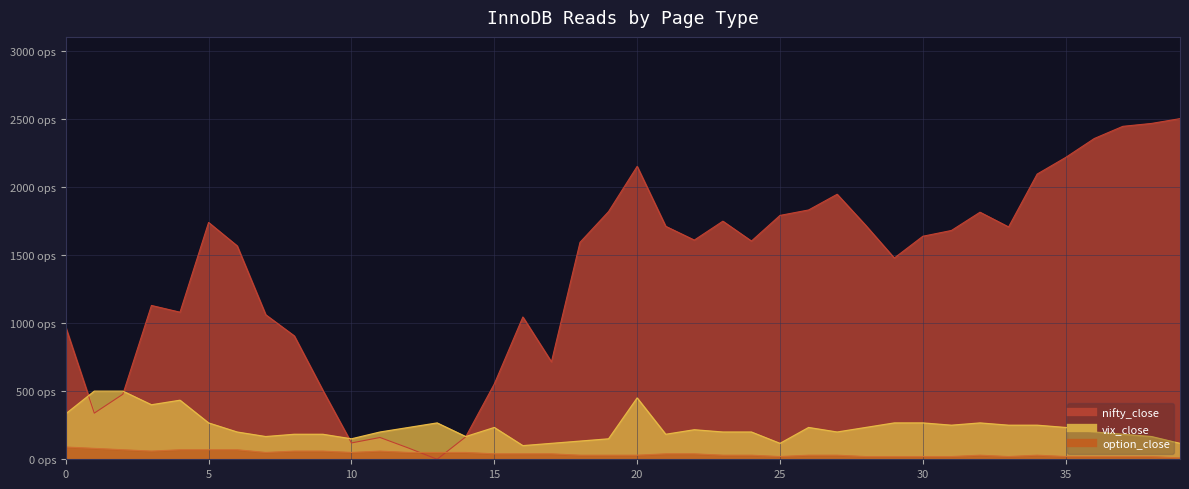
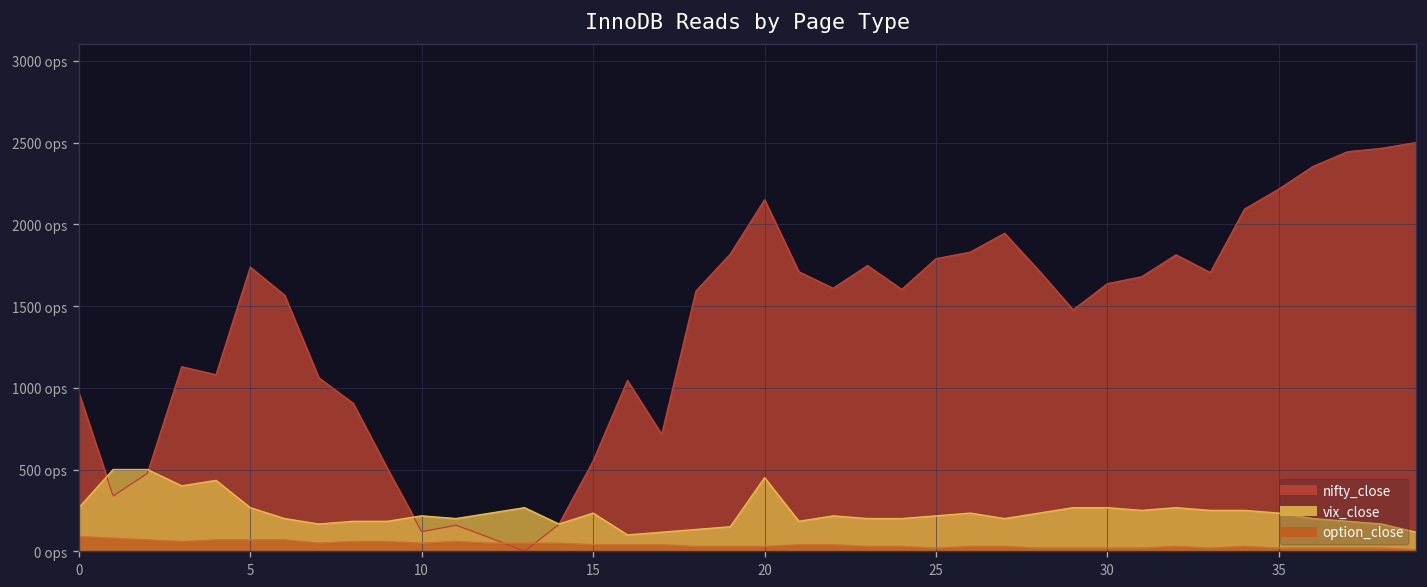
vix_close, 0: 330 ops -> 270 ops
vix_close, 10: 150 ops -> 220 ops
vix_close, 25: 120 ops -> 220 ops
